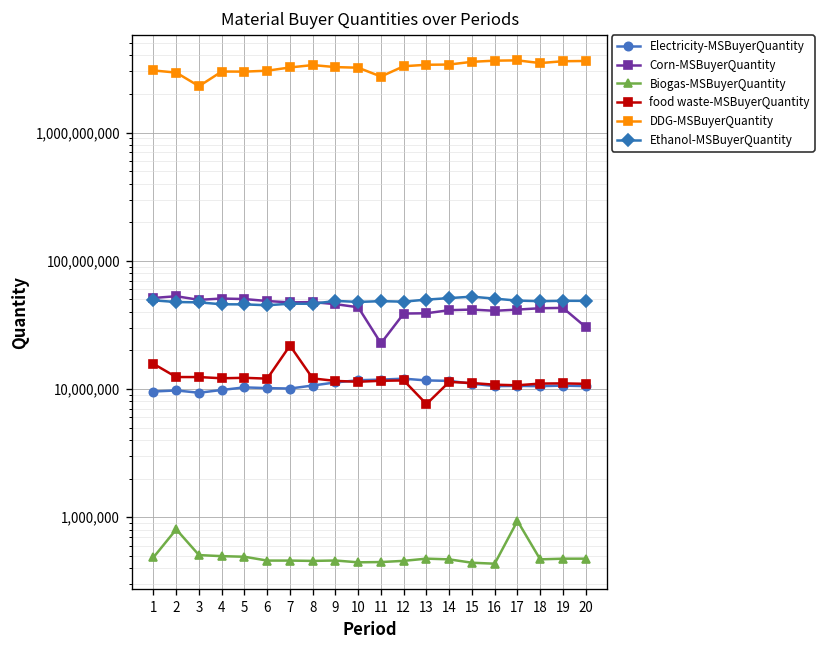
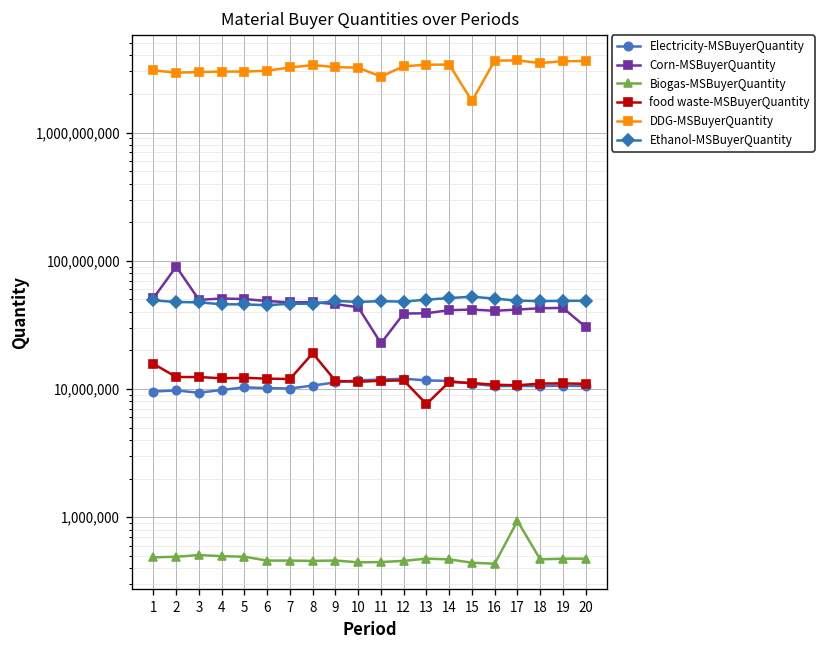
Corn-MSBuyerQuantity, 2: 50,000,000 -> 90,000,000
Biogas-MSBuyerQuantity, 2: 800,000 -> 500,000
DDG-MSBuyerQuantity, 3: 2,300,000,000 -> 3,000,000,000
food waste-MSBuyerQuantity, 7: 22,000,000 -> 12,000,000
food waste-MSBuyerQuantity, 8: 12,000,000 -> 19,000,000
DDG-MSBuyerQuantity, 15: 3,600,000,000 -> 1,800,000,000
